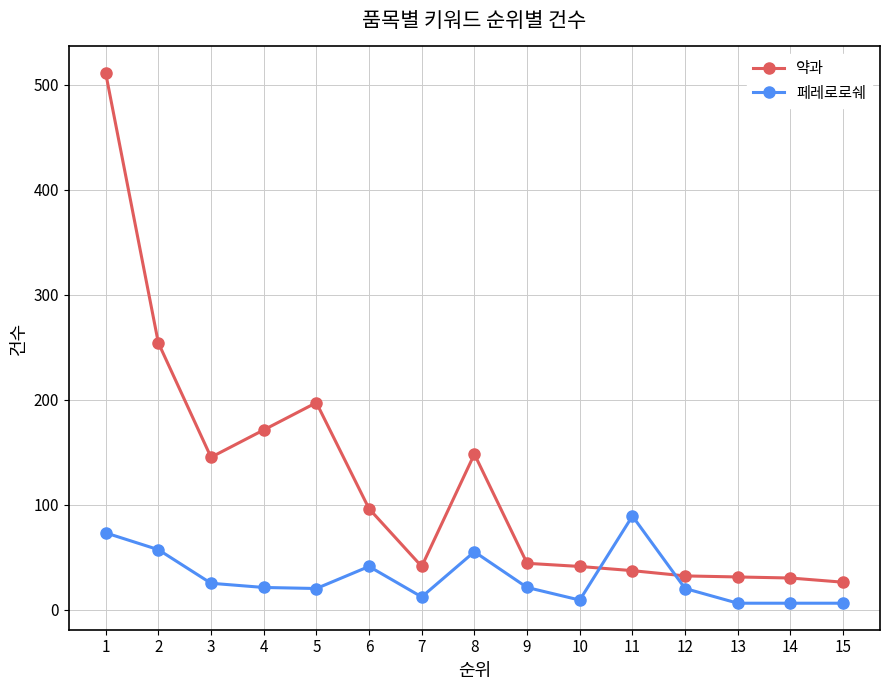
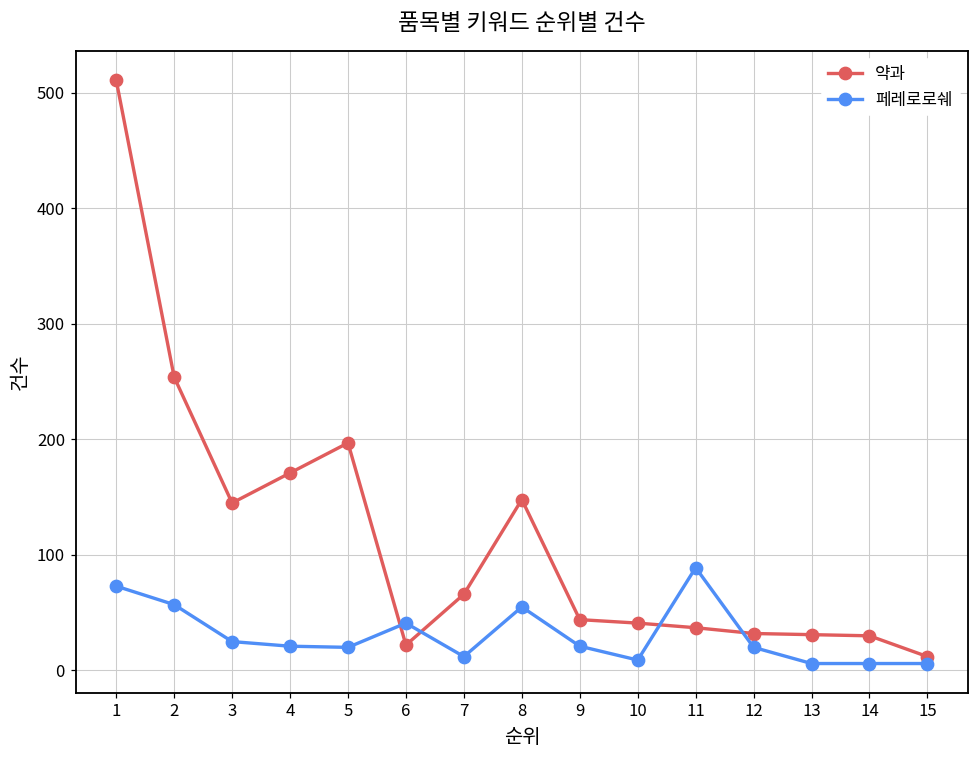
약과, 6: 96 -> 22
약과, 7: 41 -> 66
약과, 15: 26 -> 12
